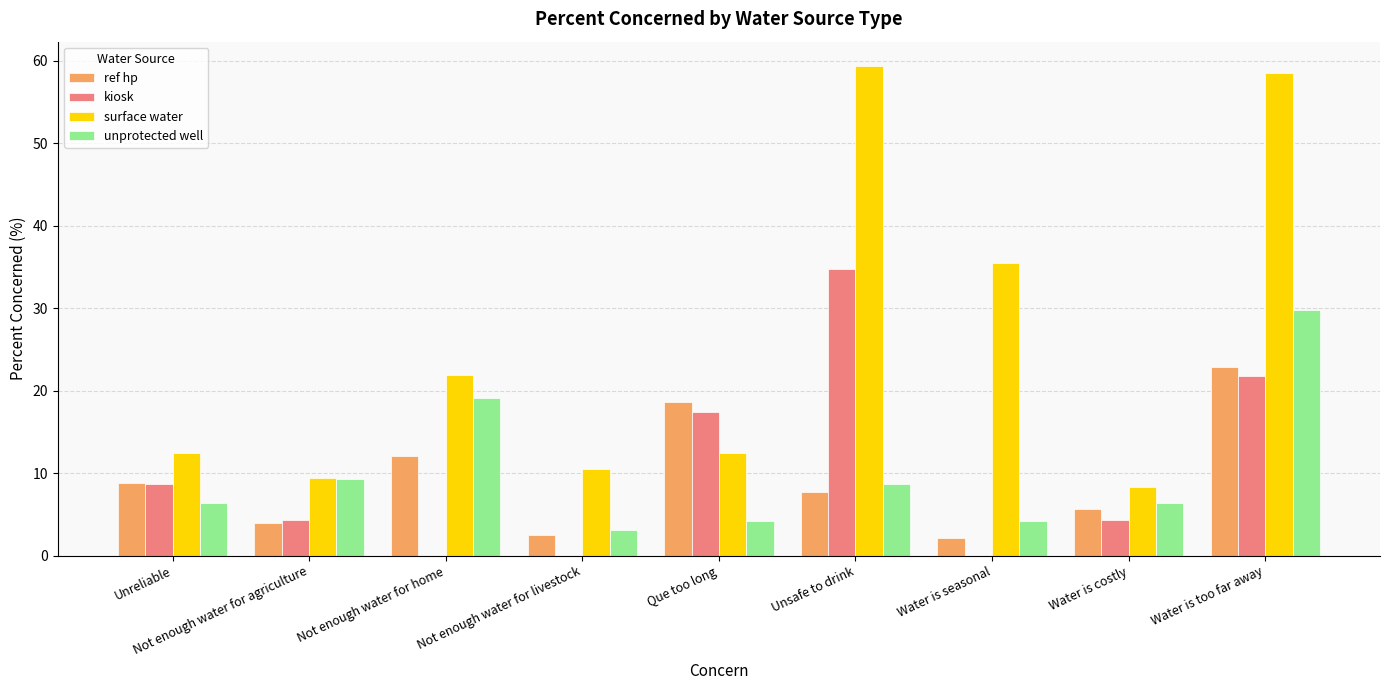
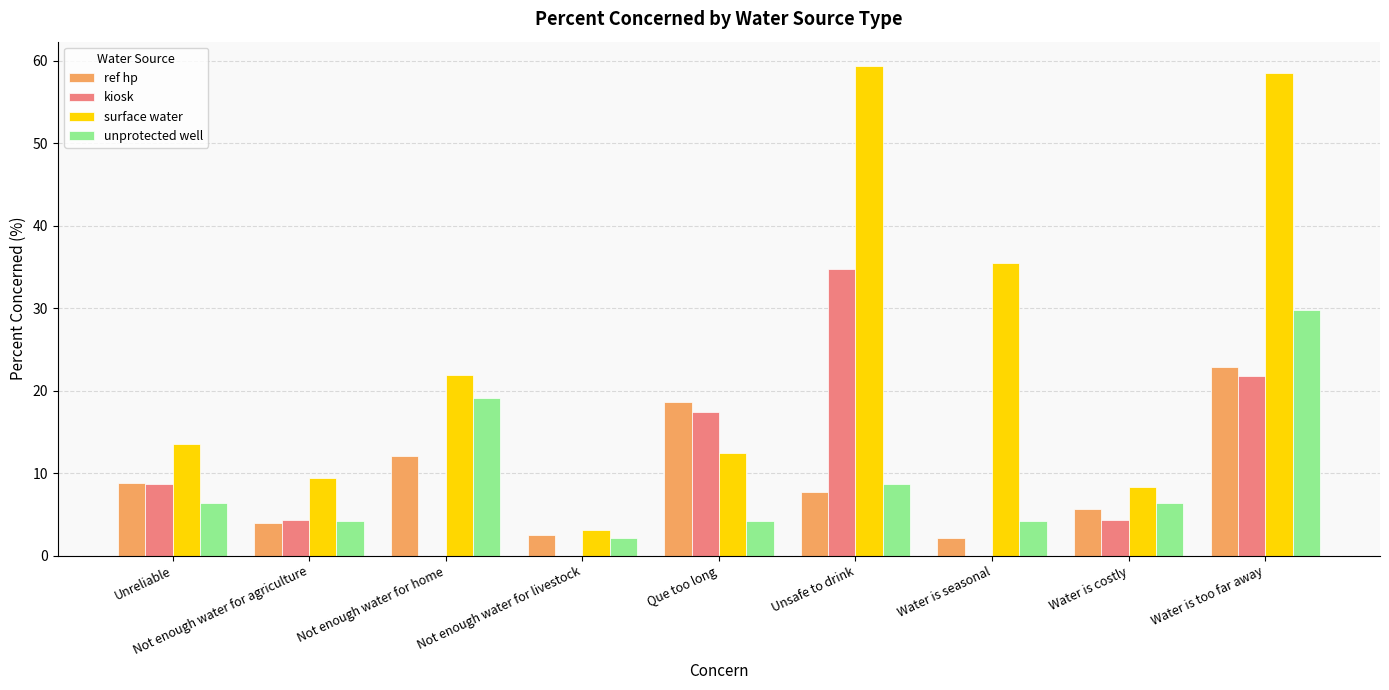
surface water, Unreliable: 13 -> 14
unprotected well, Not enough water for agriculture: 9 -> 4
surface water, Not enough water for livestock: 10 -> 3
unprotected well, Not enough water for livestock: 3 -> 2
